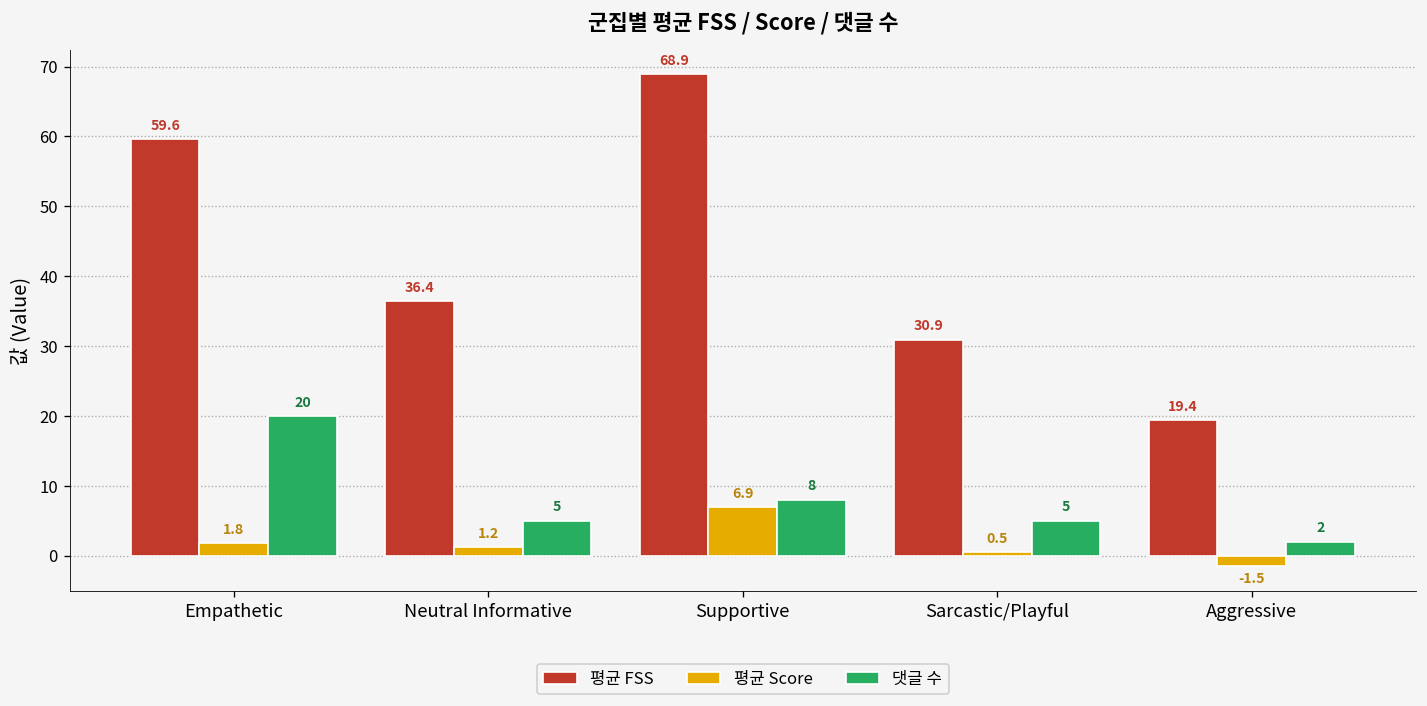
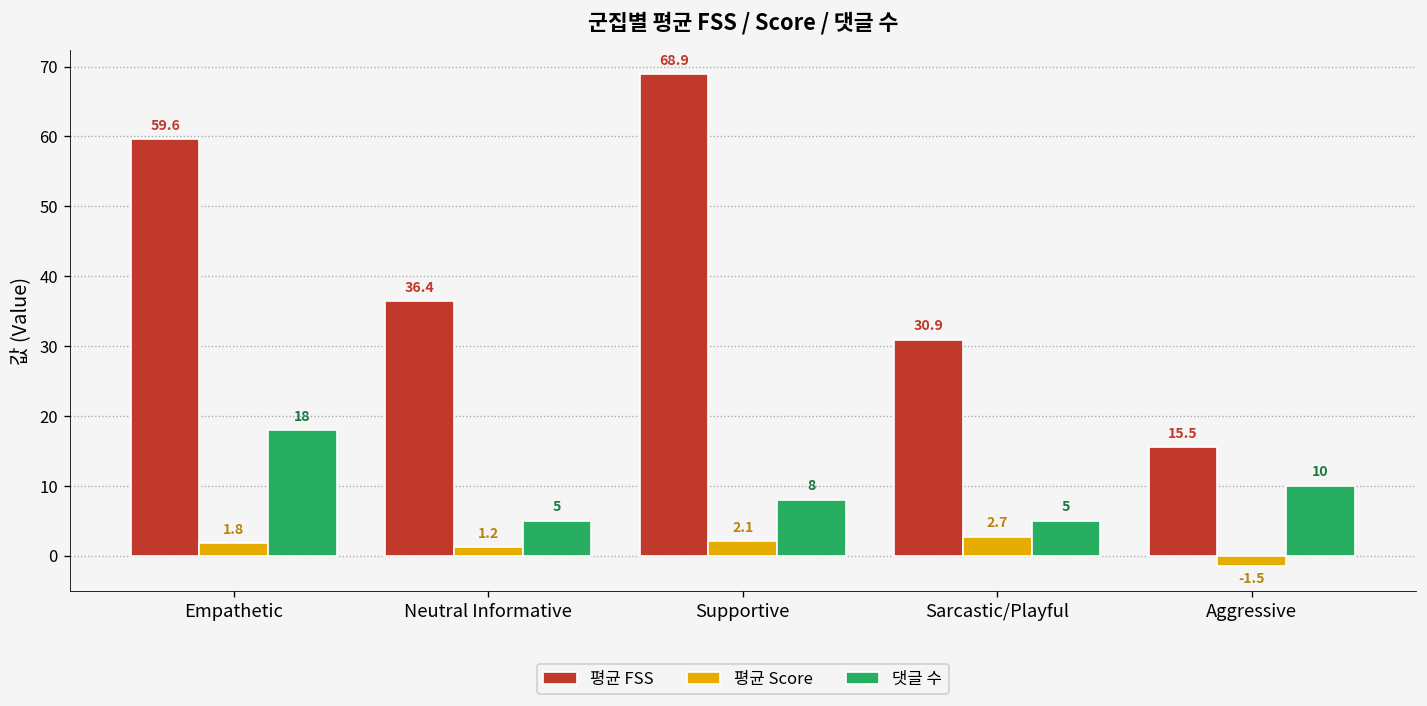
댓글 수, Empathetic: 20 -> 18
평균 Score, Supportive: 6.9 -> 2.1
평균 Score, Sarcastic/Playful: 0.5 -> 2.7
평균 FSS, Aggressive: 19.4 -> 15.5
댓글 수, Aggressive: 2 -> 10
